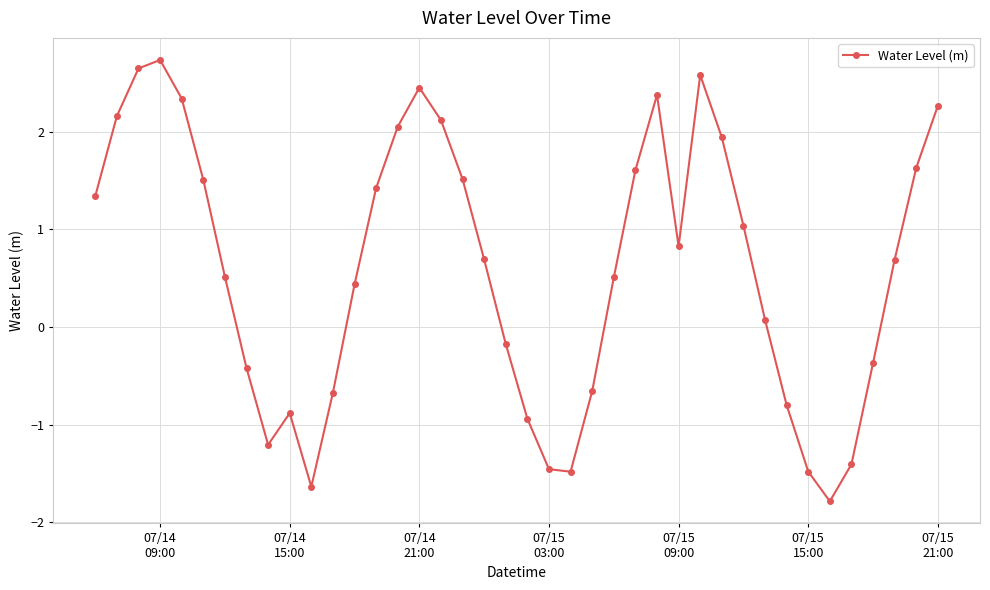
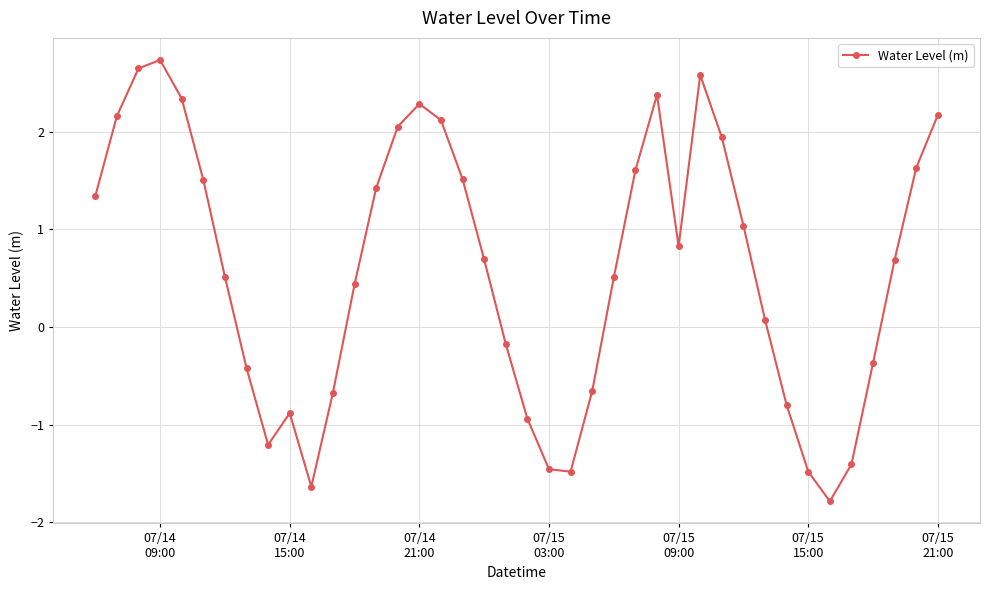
07/14 21:00: 2.5 -> 2.3
07/15 21:00: 2.3 -> 2.2
